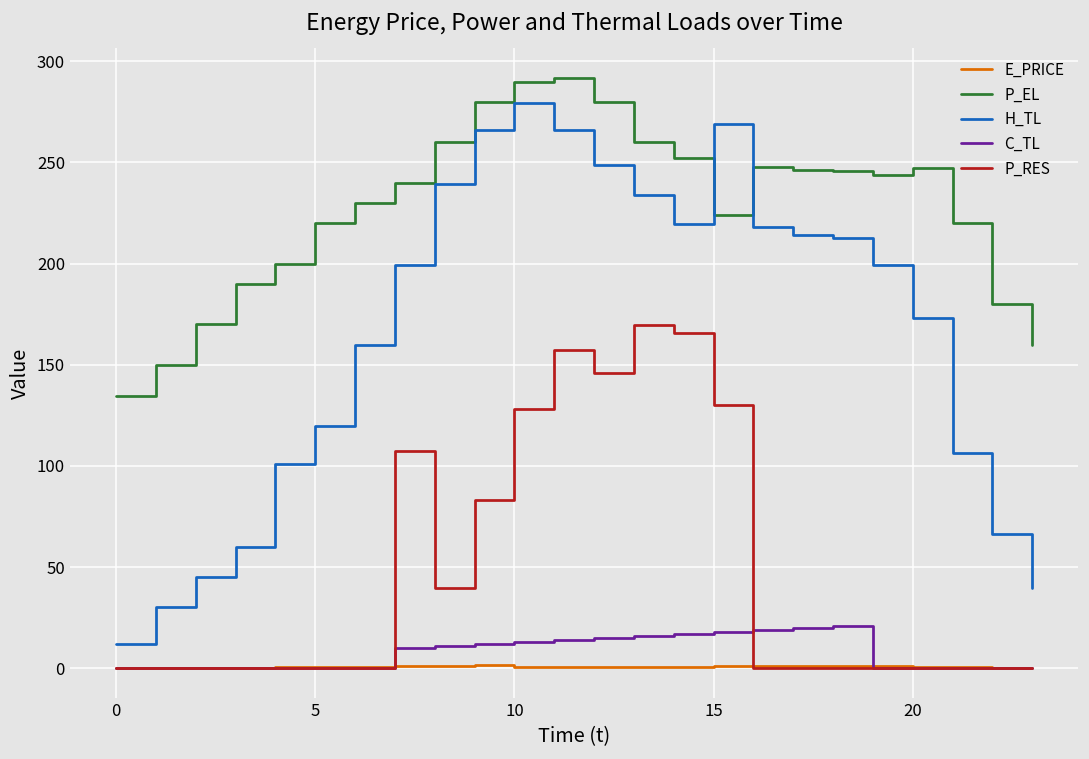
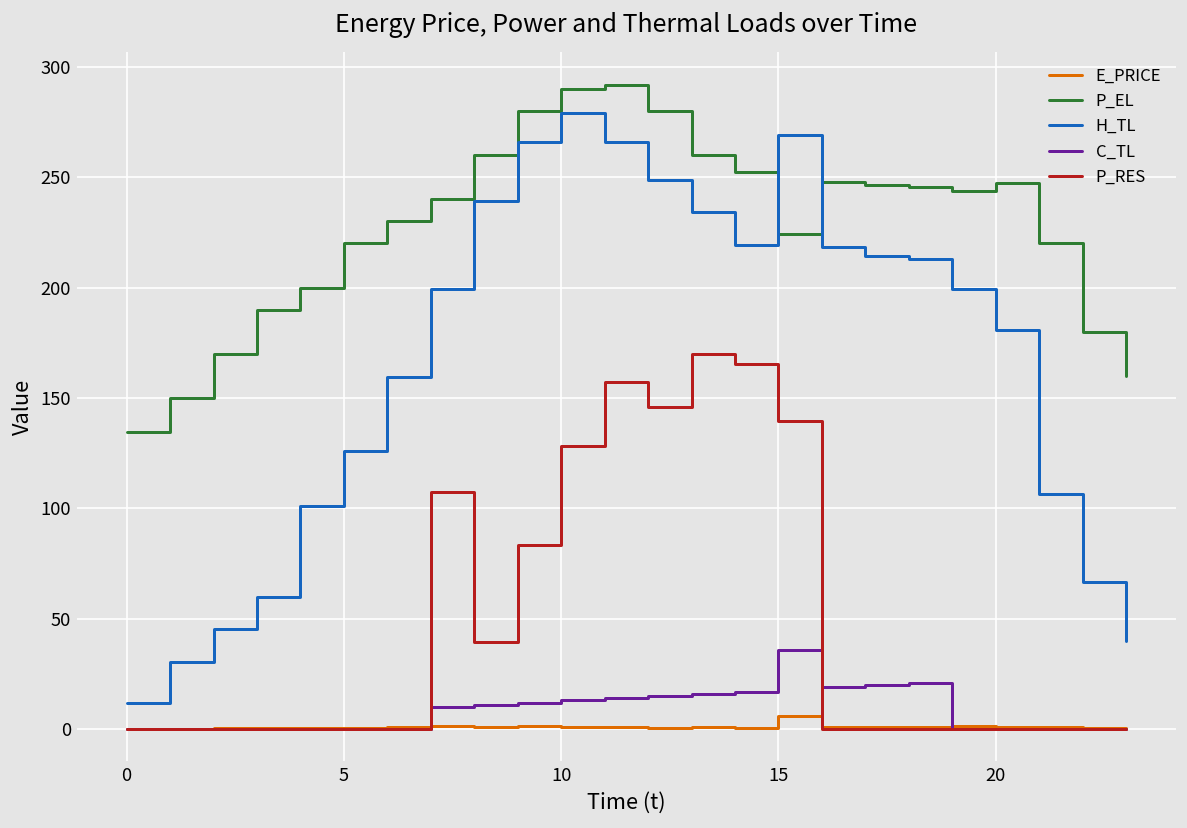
H_TL, 5: 120 -> 126
E_PRICE, 15: 1 -> 6
C_TL, 15: 18 -> 36
P_RES, 15: 130 -> 139
H_TL, 20: 173 -> 181
